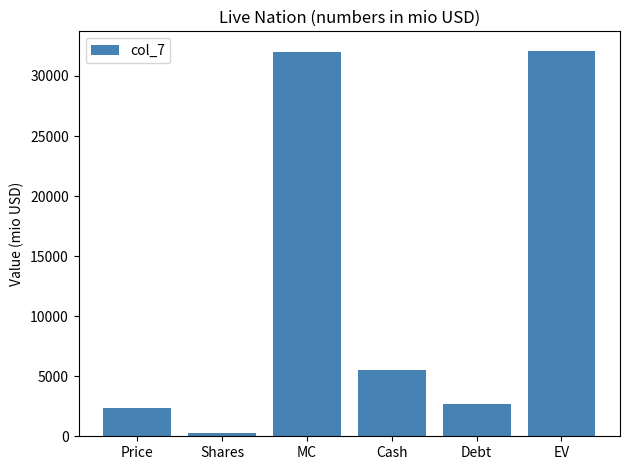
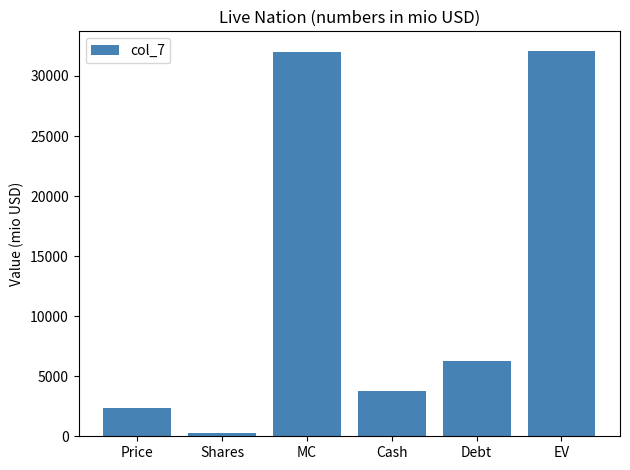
Cash: 5500 -> 3800
Debt: 2700 -> 6300
